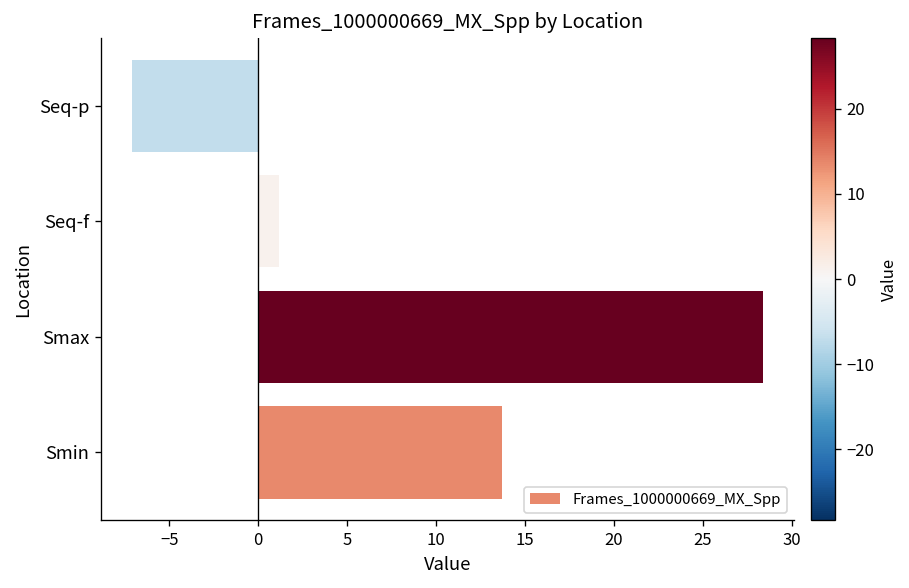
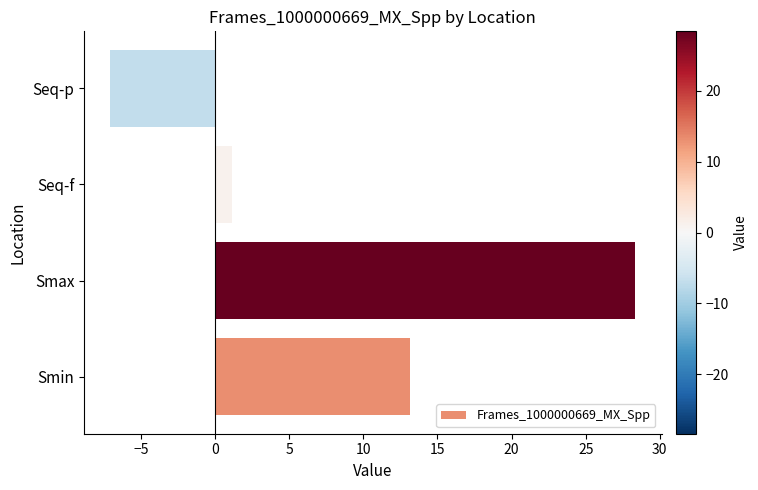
Smin: 13.7 -> 13.1
